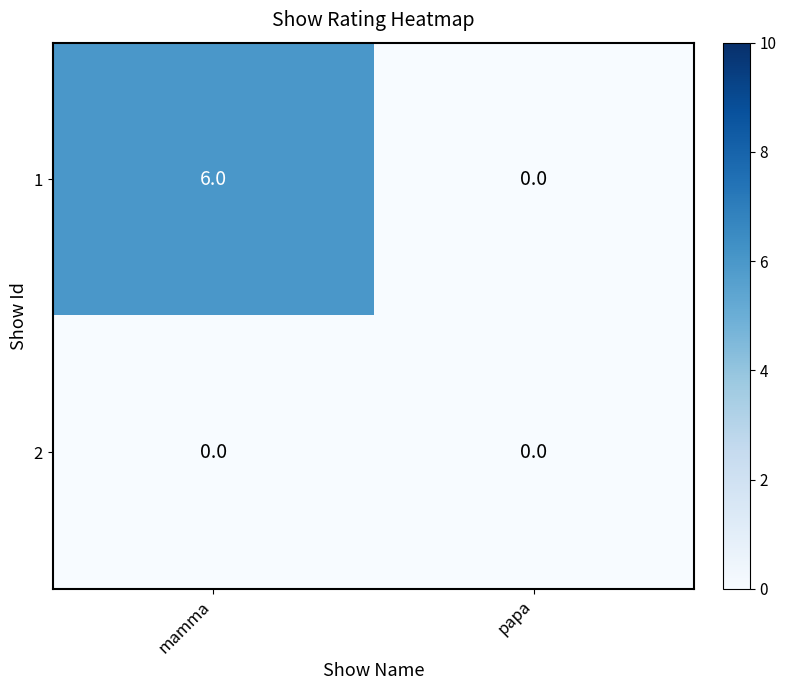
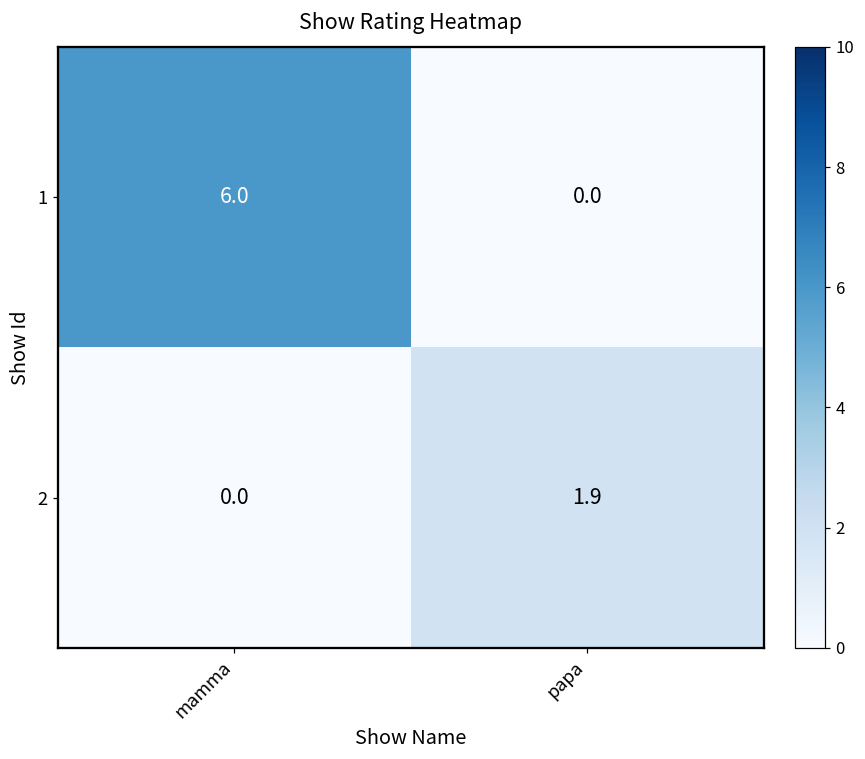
2, papa: 0.0 -> 1.9
